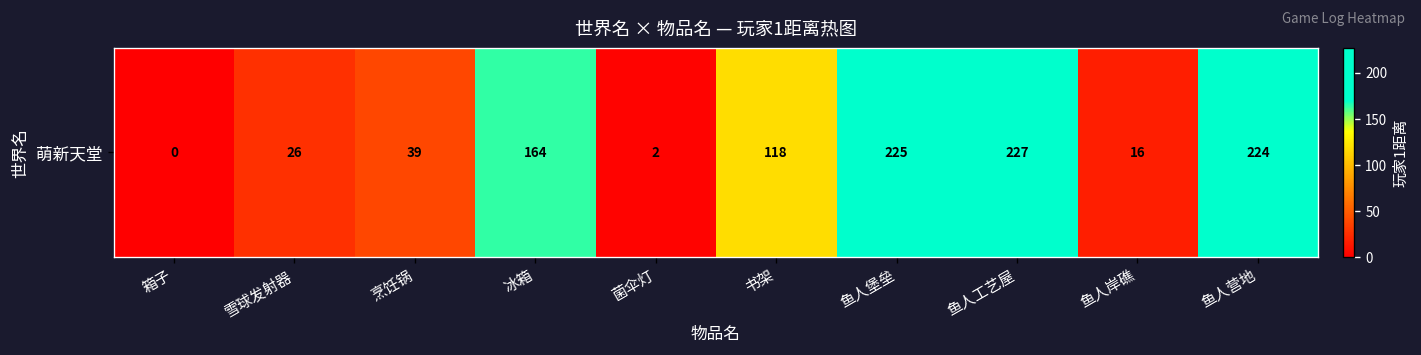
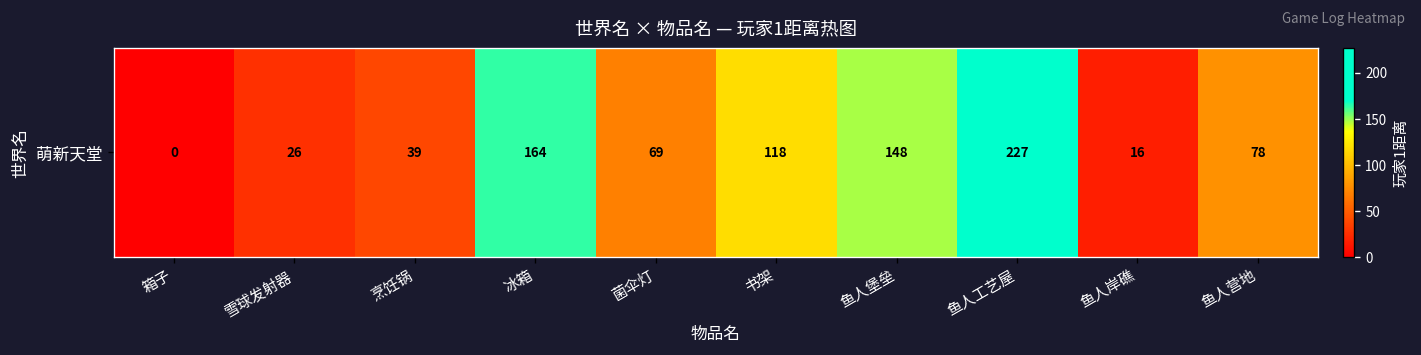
萌新天堂, 菌伞灯: 2 -> 69
萌新天堂, 鱼人堡垒: 225 -> 148
萌新天堂, 鱼人营地: 224 -> 78
